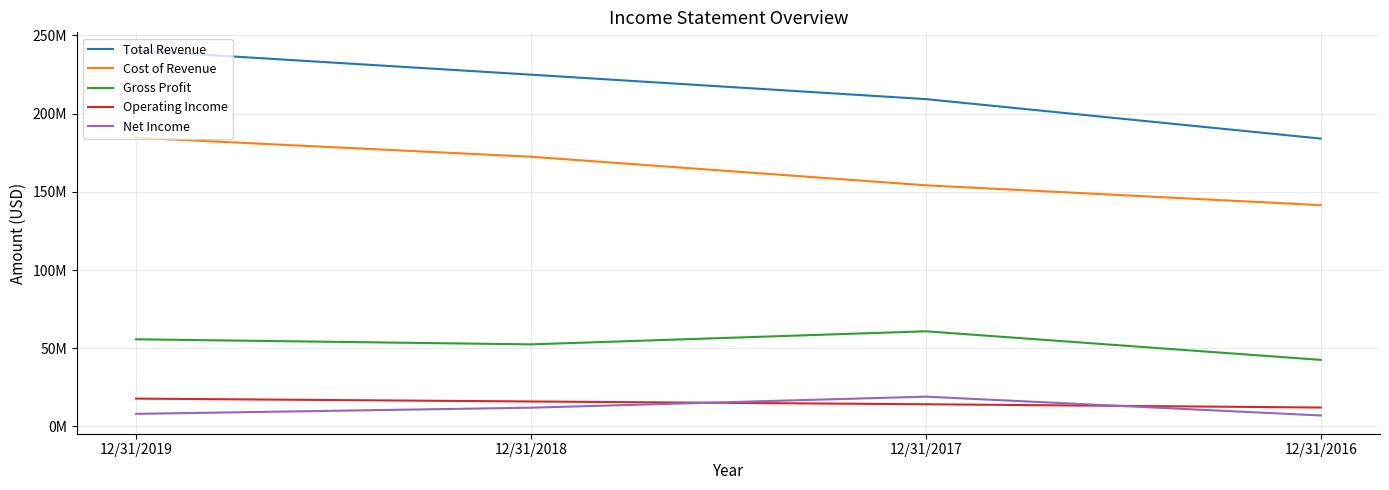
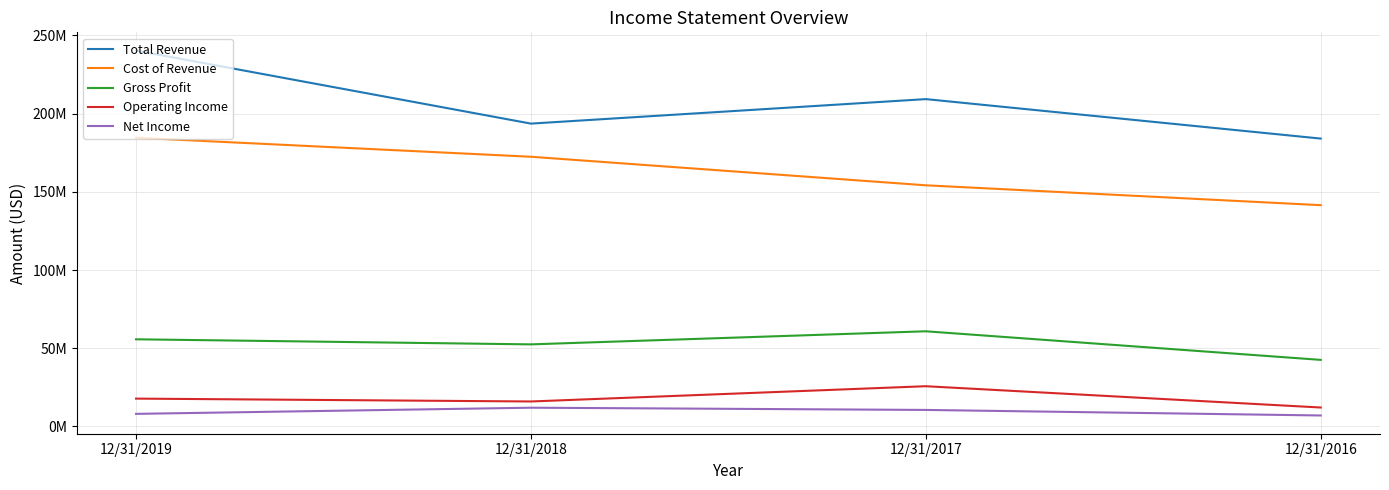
Total Revenue, 12/31/2018: 225000000 -> 194000000
Operating Income, 12/31/2017: 14000000 -> 26000000
Net Income, 12/31/2017: 19000000 -> 11000000
